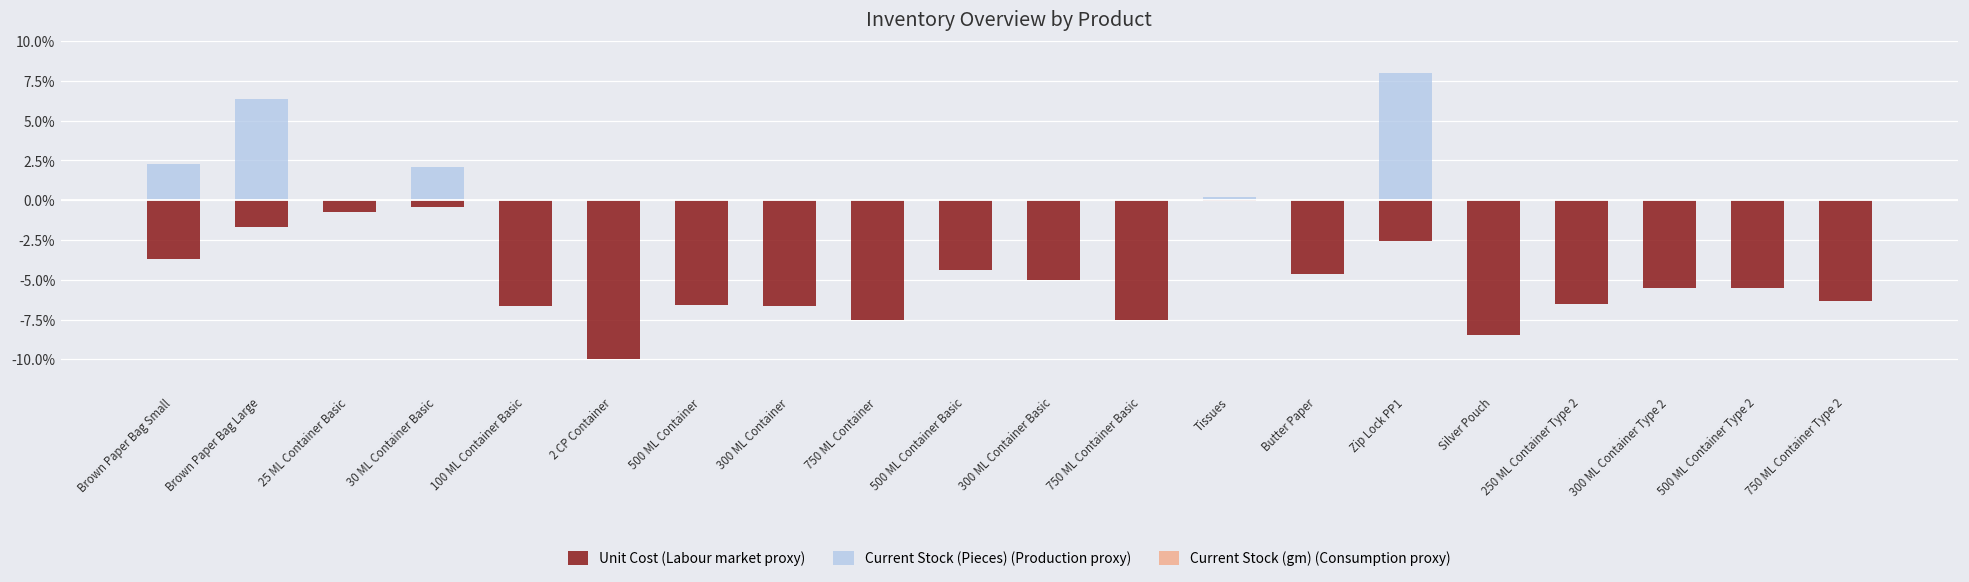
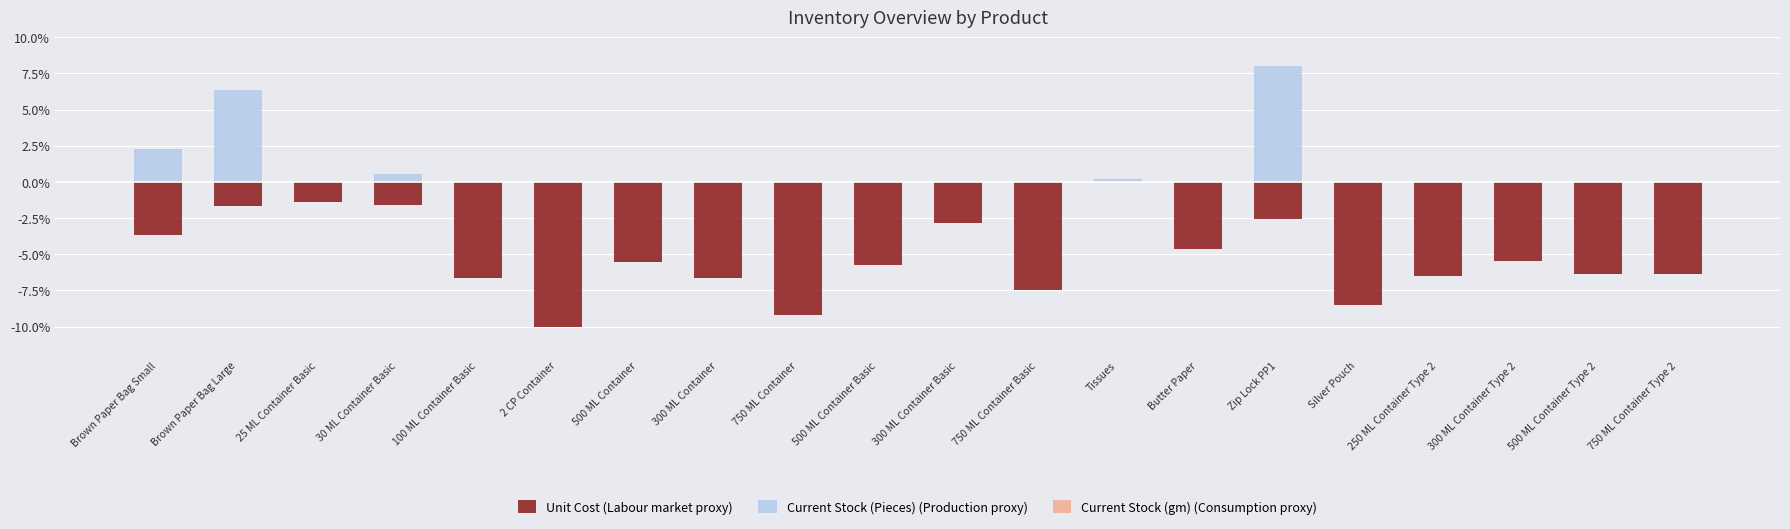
Unit Cost (Labour market proxy), 25 ML Container Basic: -0.8% -> -1.4%
Unit Cost (Labour market proxy), 30 ML Container Basic: -0.4% -> -1.6%
Current Stock (Pieces) (Production proxy), 30 ML Container Basic: 2.1% -> 0.5%
Unit Cost (Labour market proxy), 500 ML Container: -6.6% -> -5.5%
Unit Cost (Labour market proxy), 750 ML Container: -7.5% -> -9.2%
Unit Cost (Labour market proxy), 500 ML Container Basic: -4.4% -> -5.8%
Unit Cost (Labour market proxy), 300 ML Container Basic: -5.0% -> -2.8%
Unit Cost (Labour market proxy), 500 ML Container Type 2: -5.5% -> -6.3%
